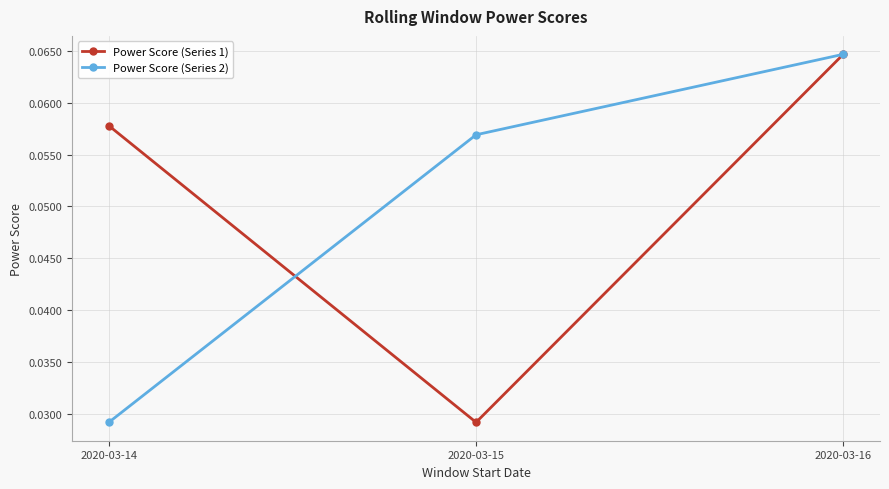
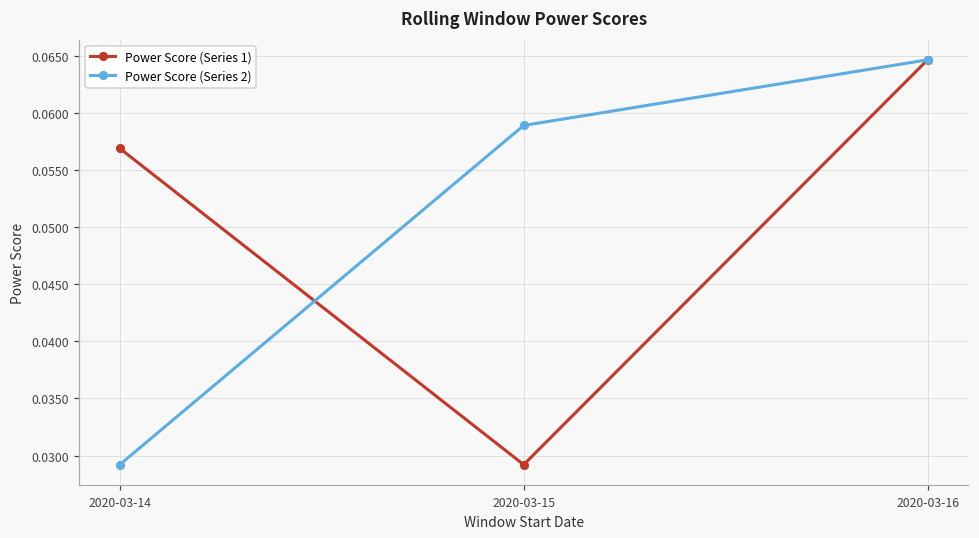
Power Score (Series 1), 2020-03-14: 0.0578 -> 0.0569
Power Score (Series 2), 2020-03-15: 0.0569 -> 0.0589
